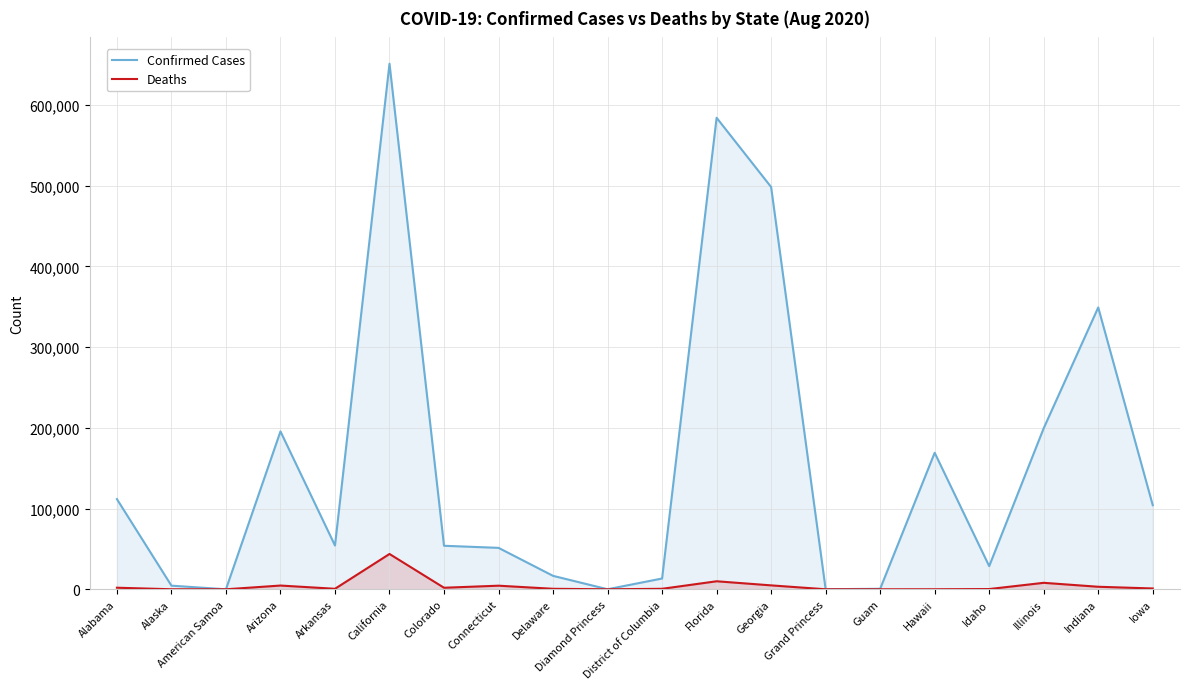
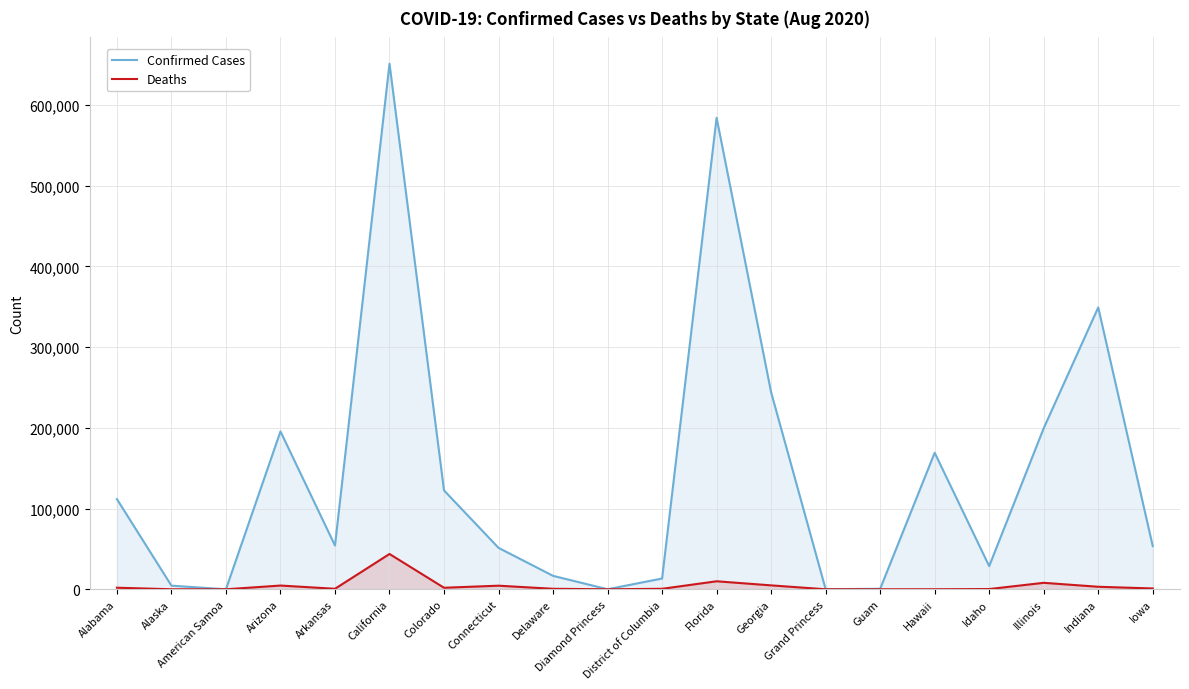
Confirmed Cases, Colorado: 50,000 -> 120,000
Confirmed Cases, Georgia: 500,000 -> 240,000
Confirmed Cases, Iowa: 100,000 -> 50,000
